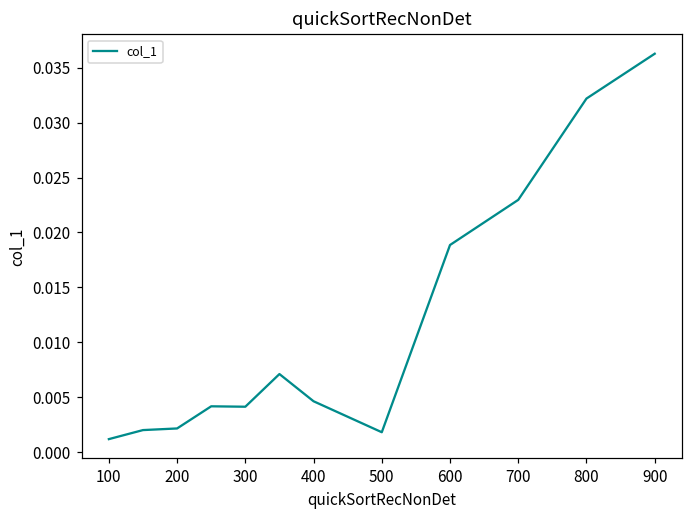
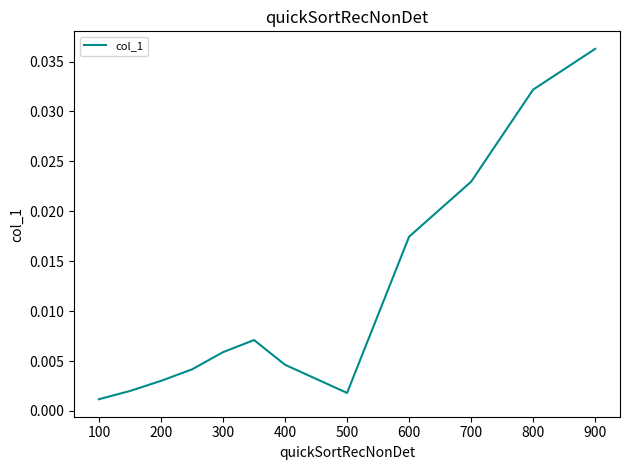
200: 0.002 -> 0.003
300: 0.004 -> 0.006
600: 0.019 -> 0.017
